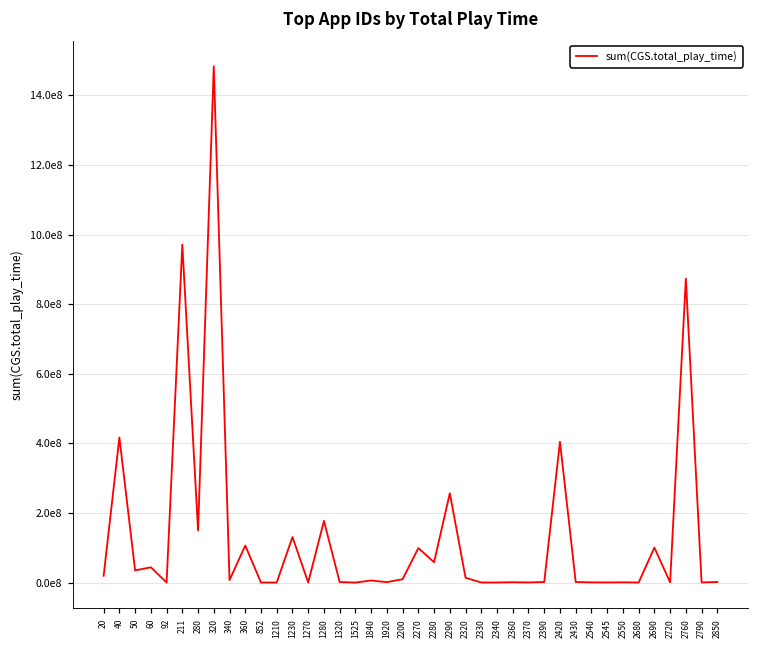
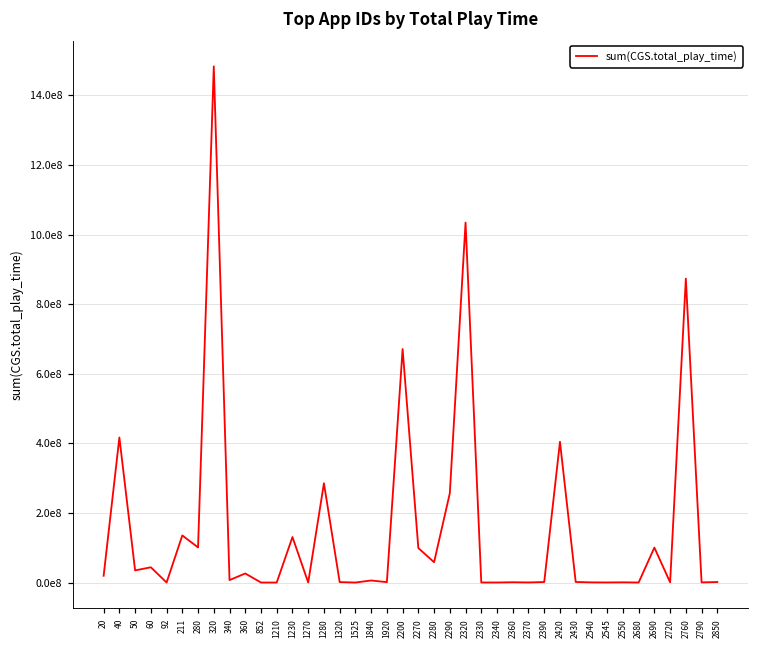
211: 970000000 -> 140000000
280: 150000000 -> 100000000
360: 110000000 -> 30000000
1280: 180000000 -> 290000000
2200: 10000000 -> 670000000
2320: 10000000 -> 1030000000
